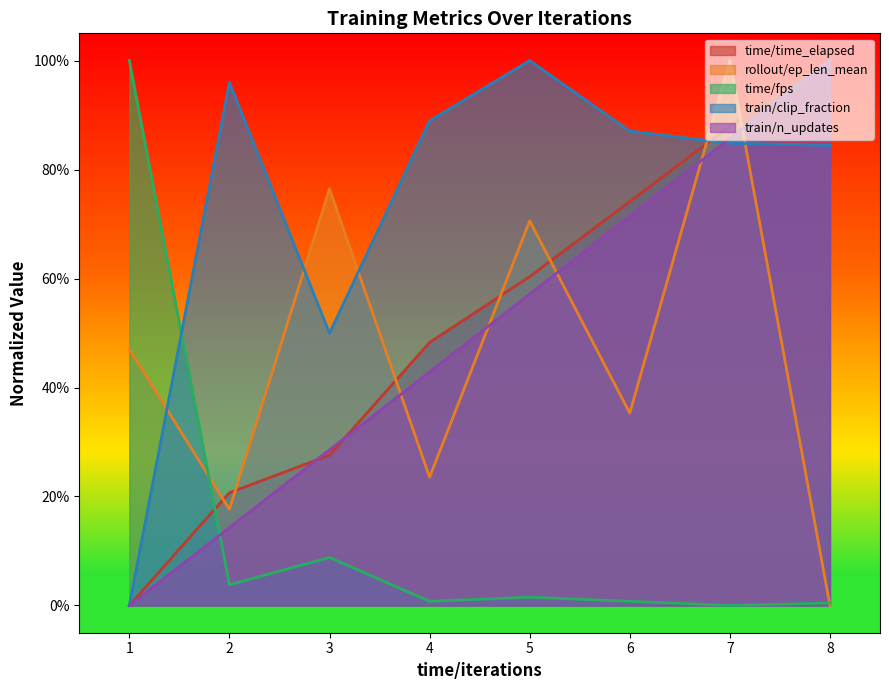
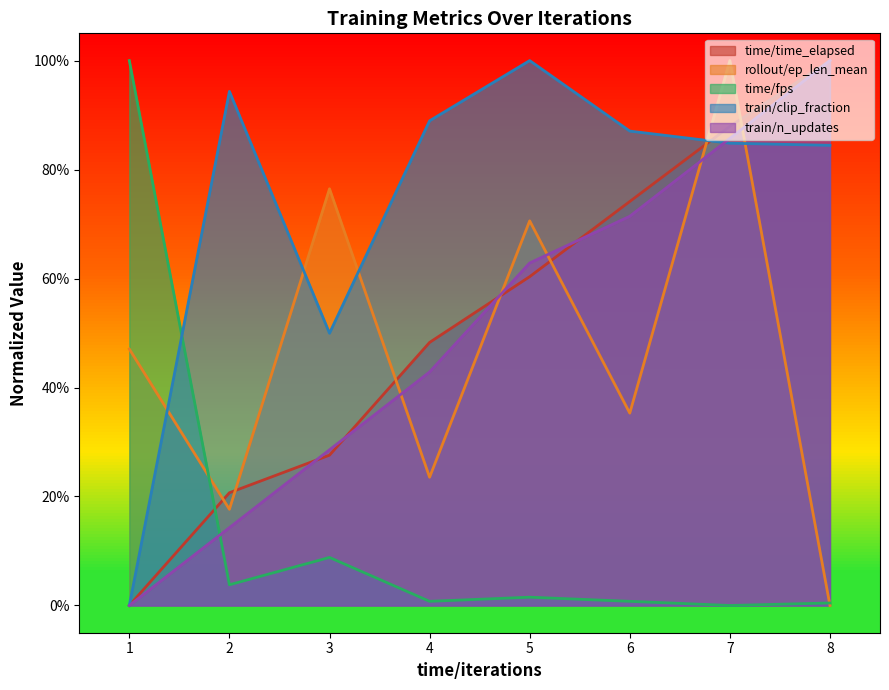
train/clip_fraction, 2: 96% -> 94%
train/n_updates, 5: 57% -> 63%
